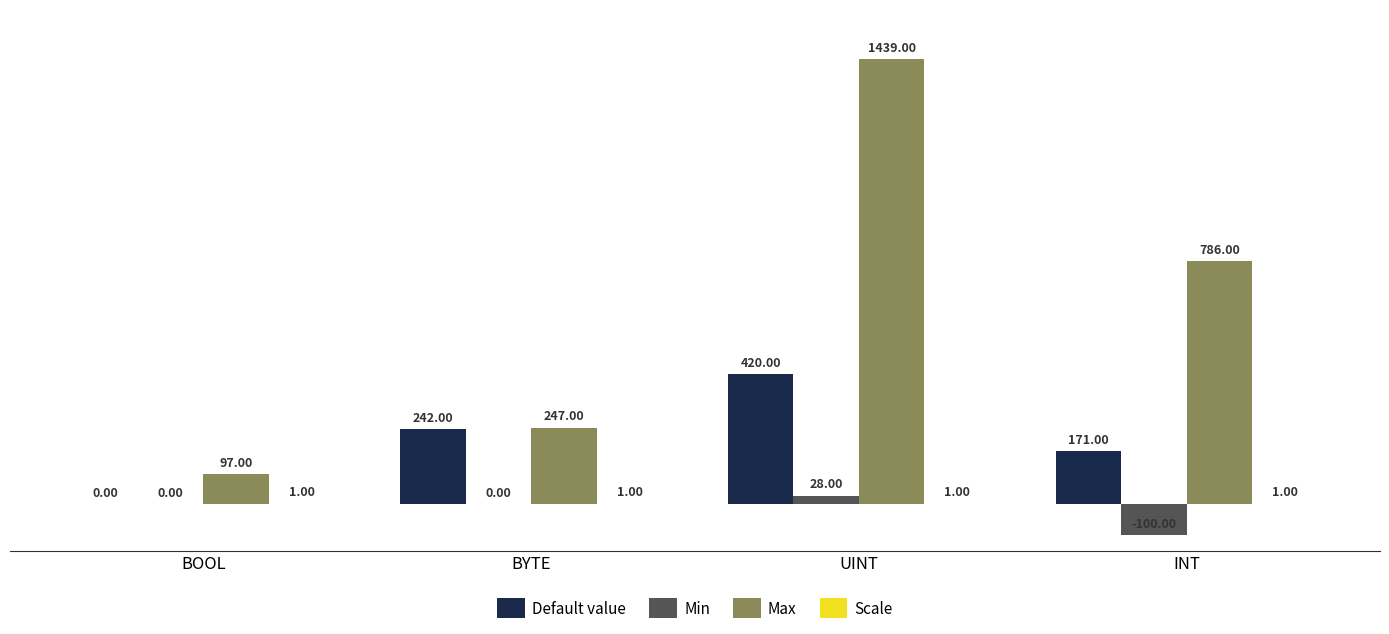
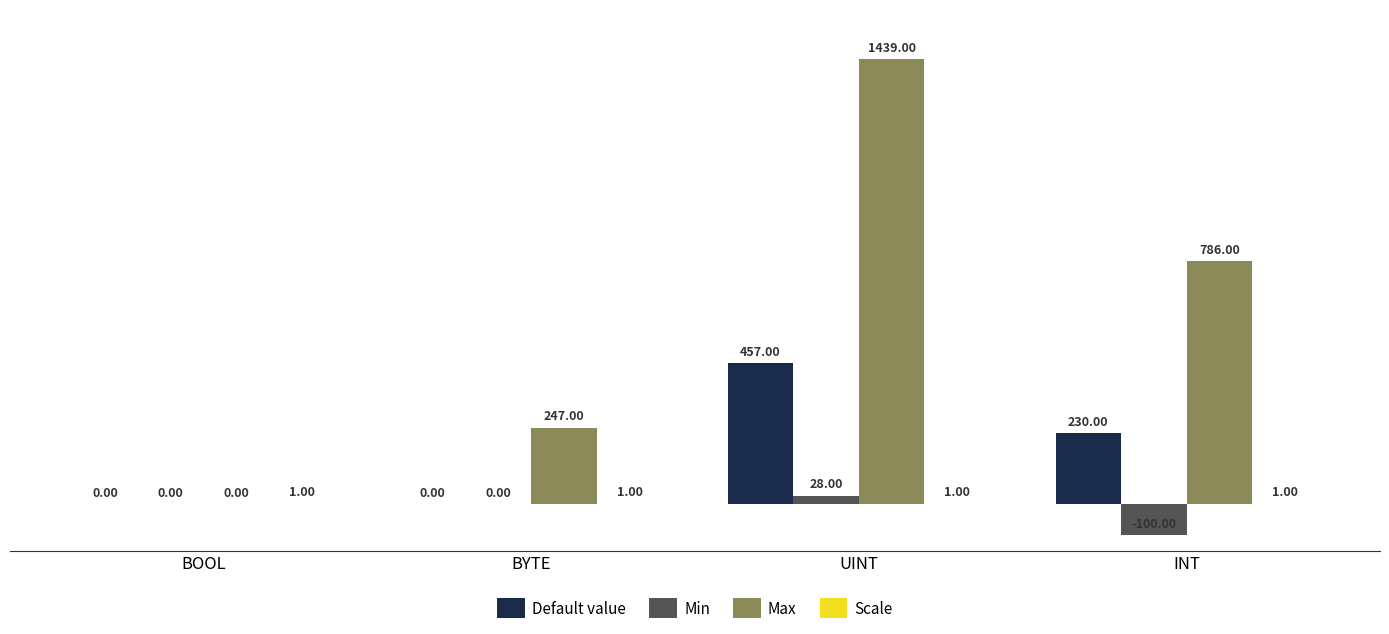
Max, BOOL: 97.00 -> 0.00
Default value, BYTE: 242.00 -> 0.00
Default value, UINT: 420.00 -> 457.00
Default value, INT: 171.00 -> 230.00
